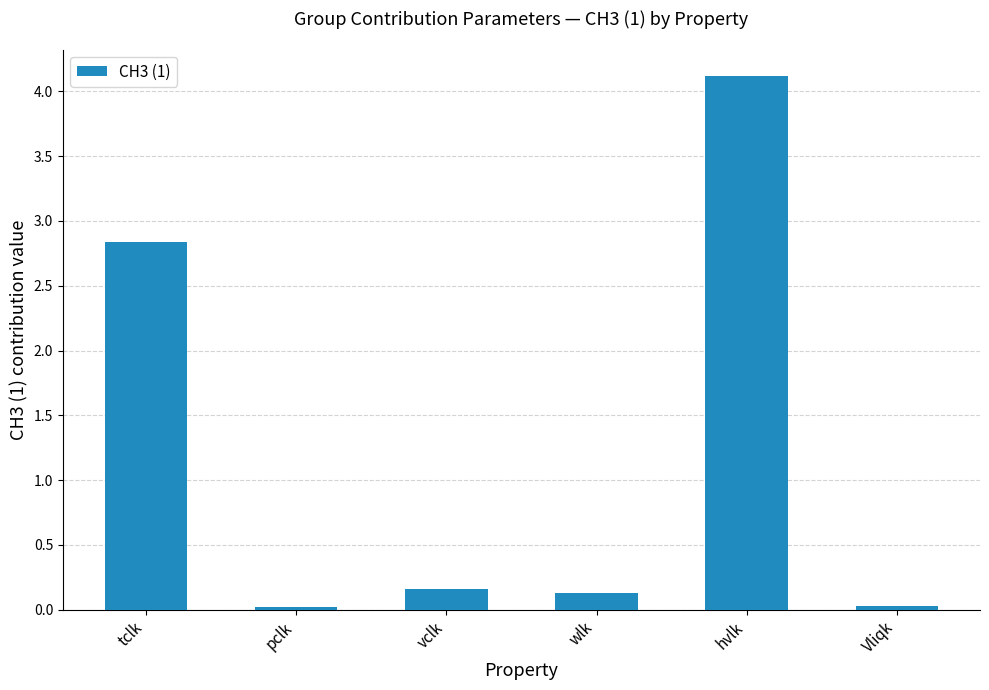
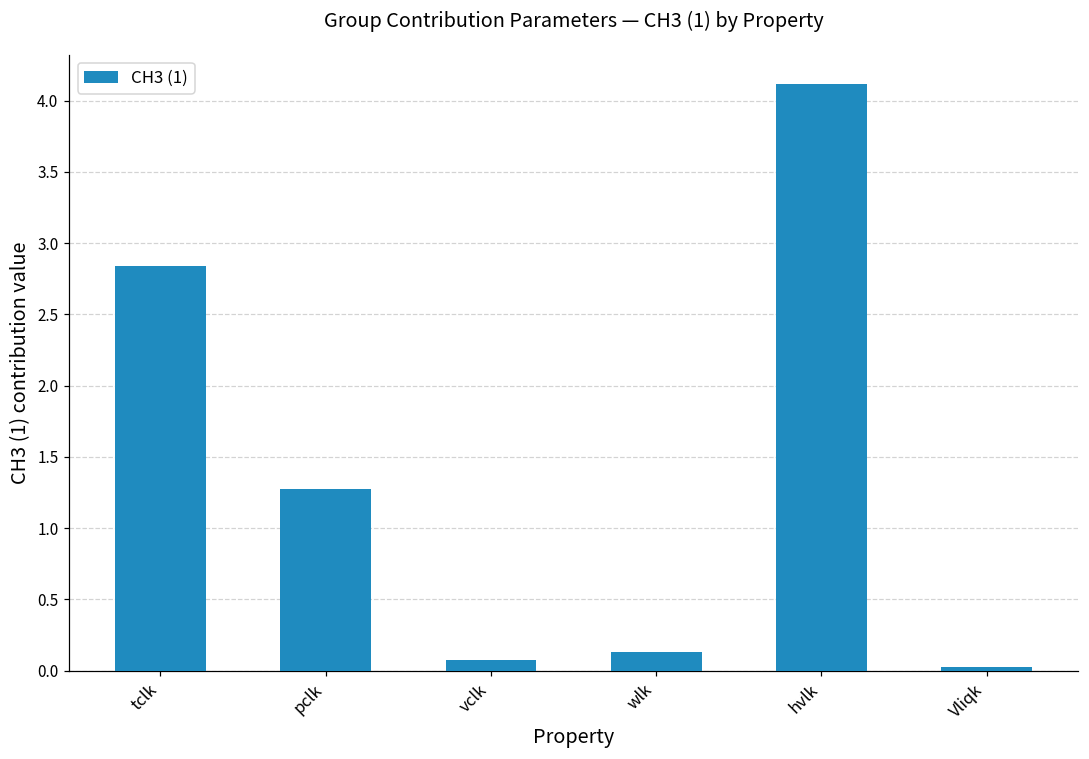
pclk: 0.02 -> 1.27
vclk: 0.16 -> 0.08
